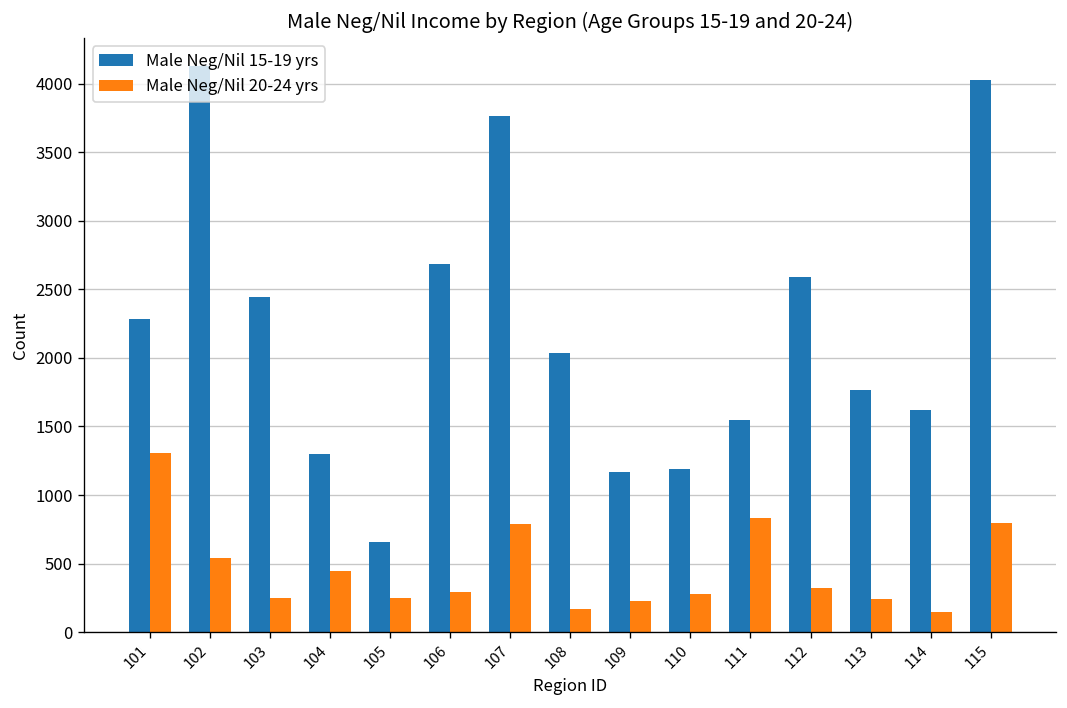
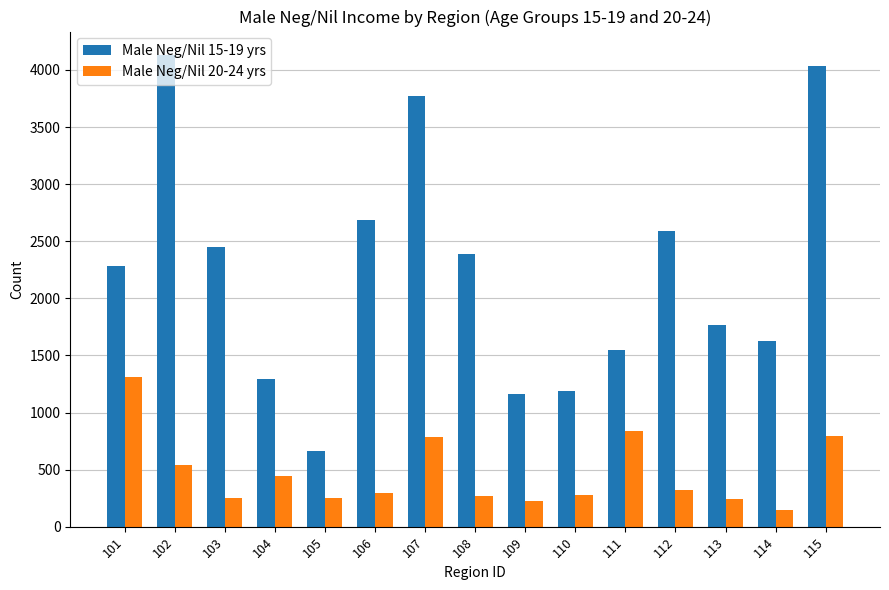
Male Neg/Nil 15-19 yrs, 108: 2040 -> 2390
Male Neg/Nil 20-24 yrs, 108: 170 -> 270
